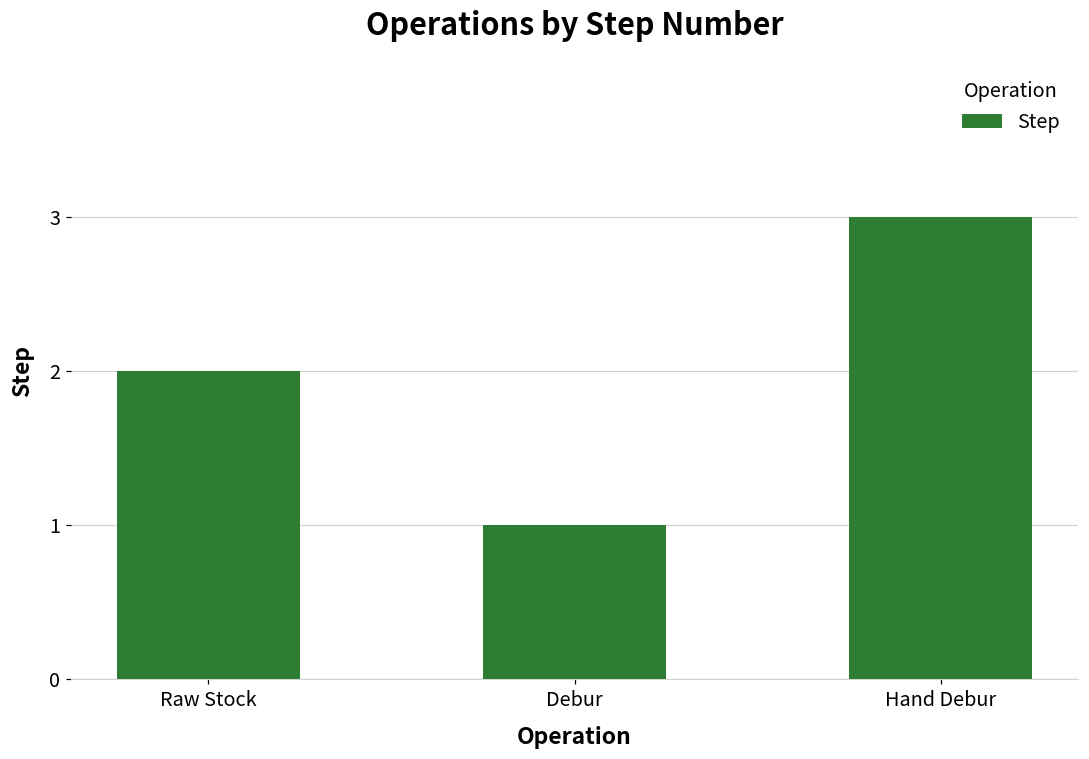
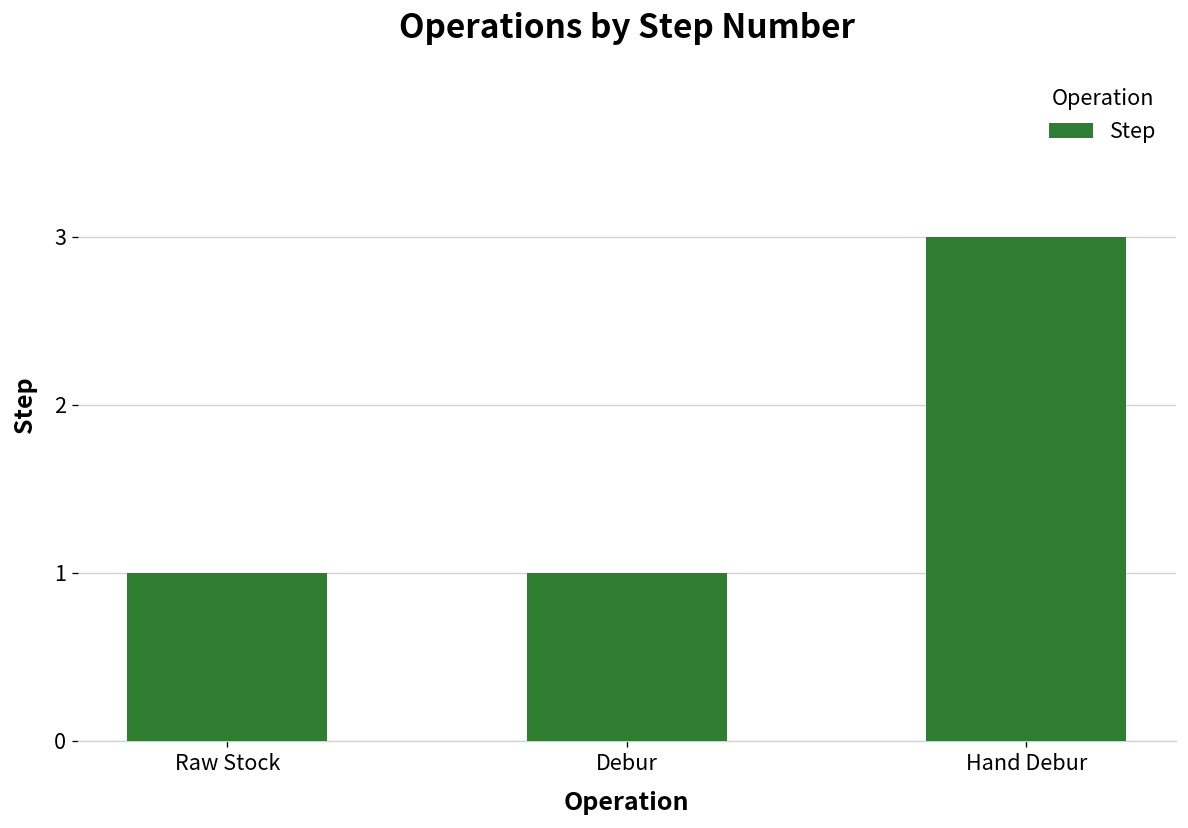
Raw Stock: 2 -> 1
